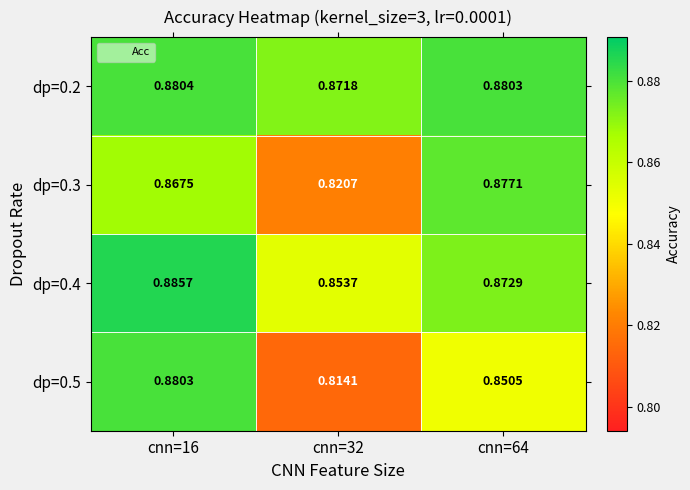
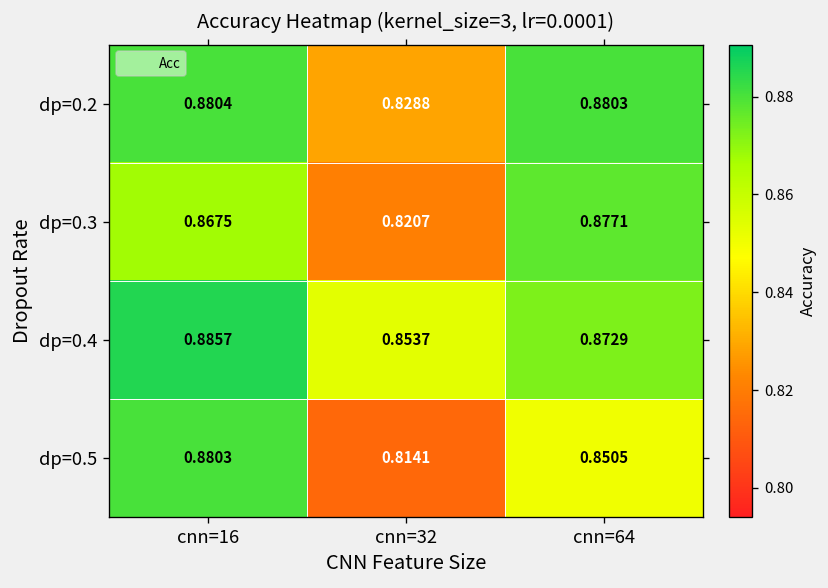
dp=0.2, cnn=32: 0.8718 -> 0.8288
